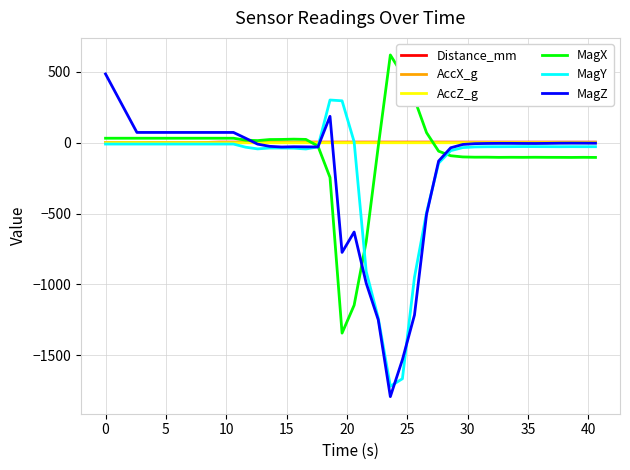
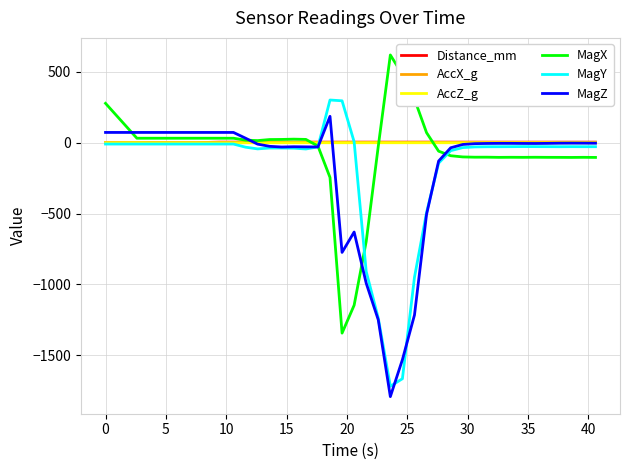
MagX, 0: 30 -> 280
MagZ, 0: 490 -> 70
